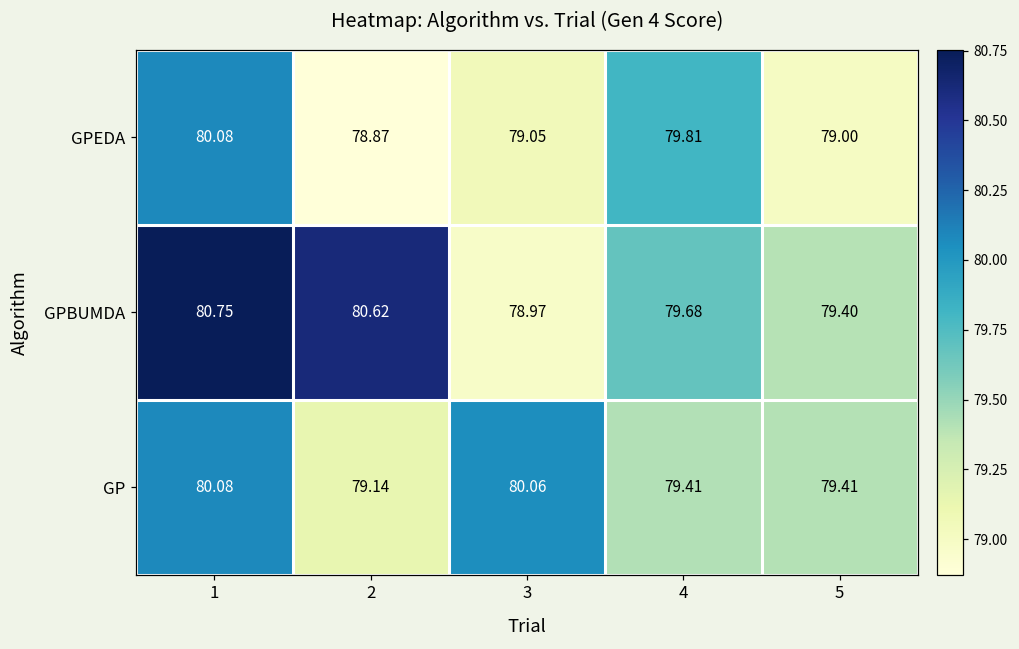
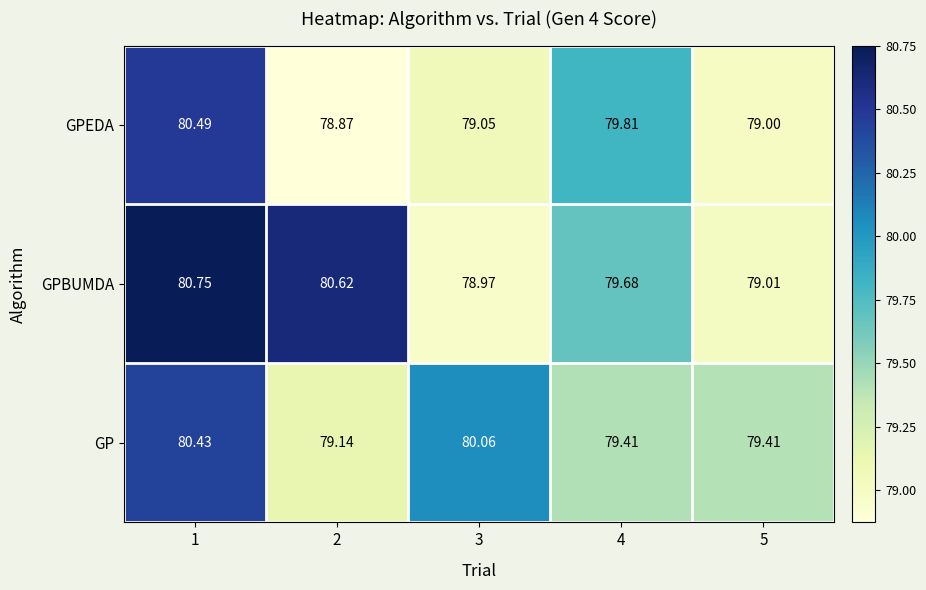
GPEDA, 1: 80.08 -> 80.49
GPBUMDA, 5: 79.40 -> 79.01
GP, 1: 80.08 -> 80.43
